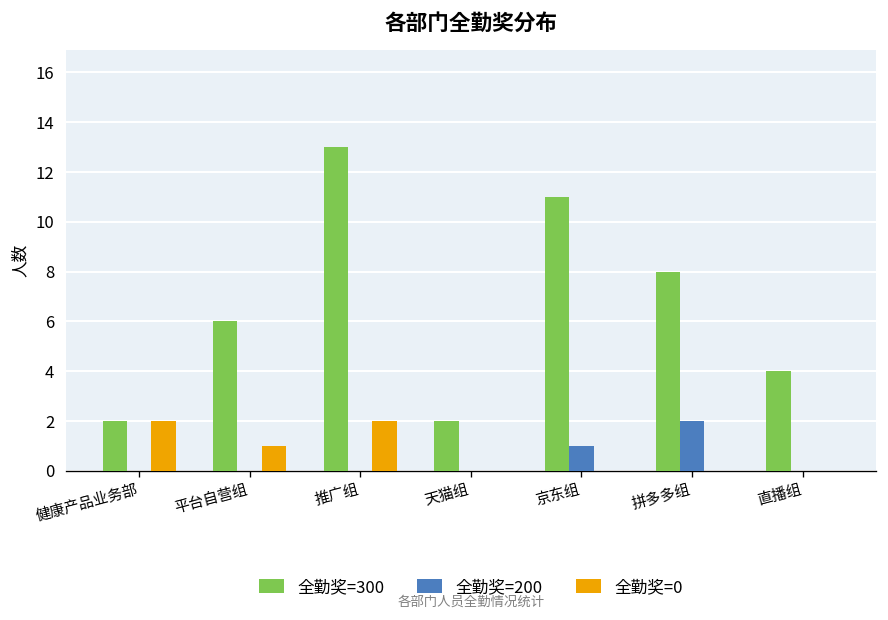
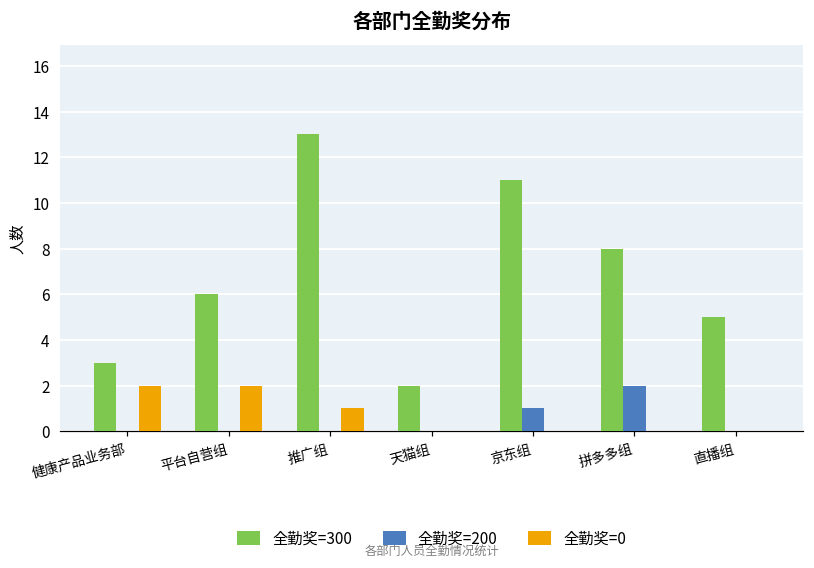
全勤奖=300, 健康产品业务部: 2 -> 3
全勤奖=0, 平台自营组: 1 -> 2
全勤奖=0, 推广组: 2 -> 1
全勤奖=300, 直播组: 4 -> 5
